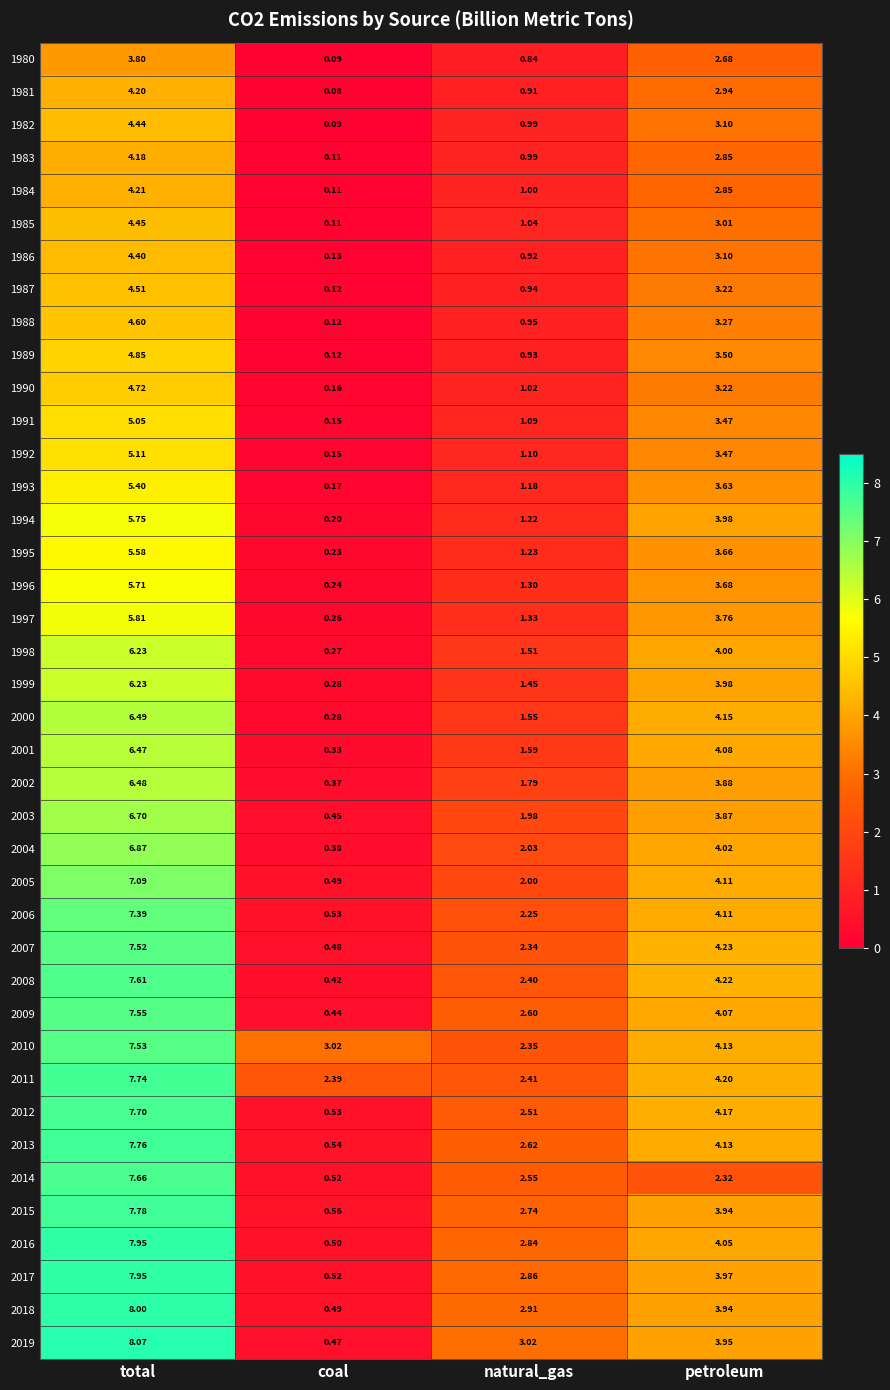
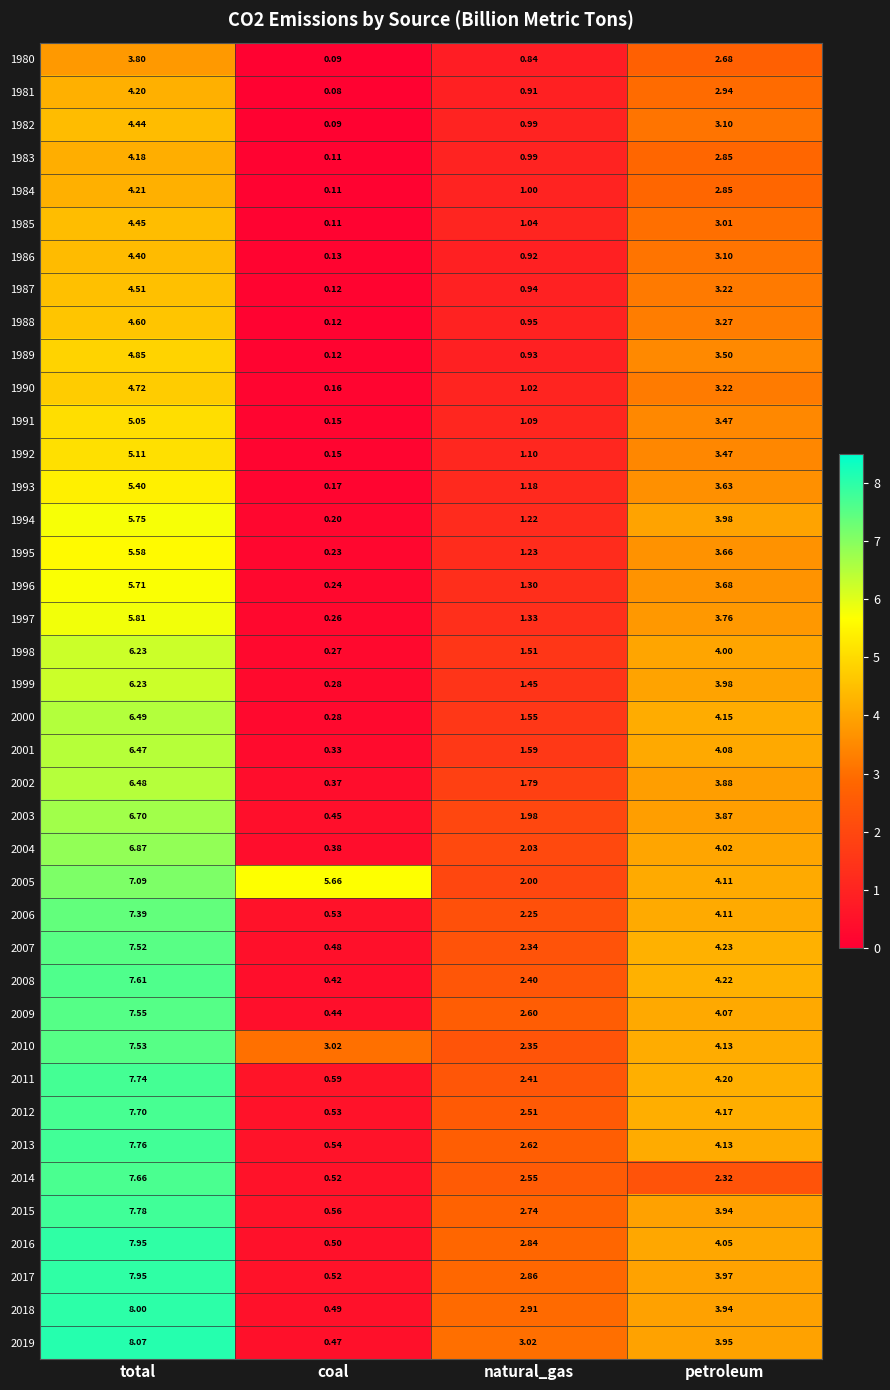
2005, coal: 0.49 -> 5.66
2011, coal: 2.39 -> 0.59
